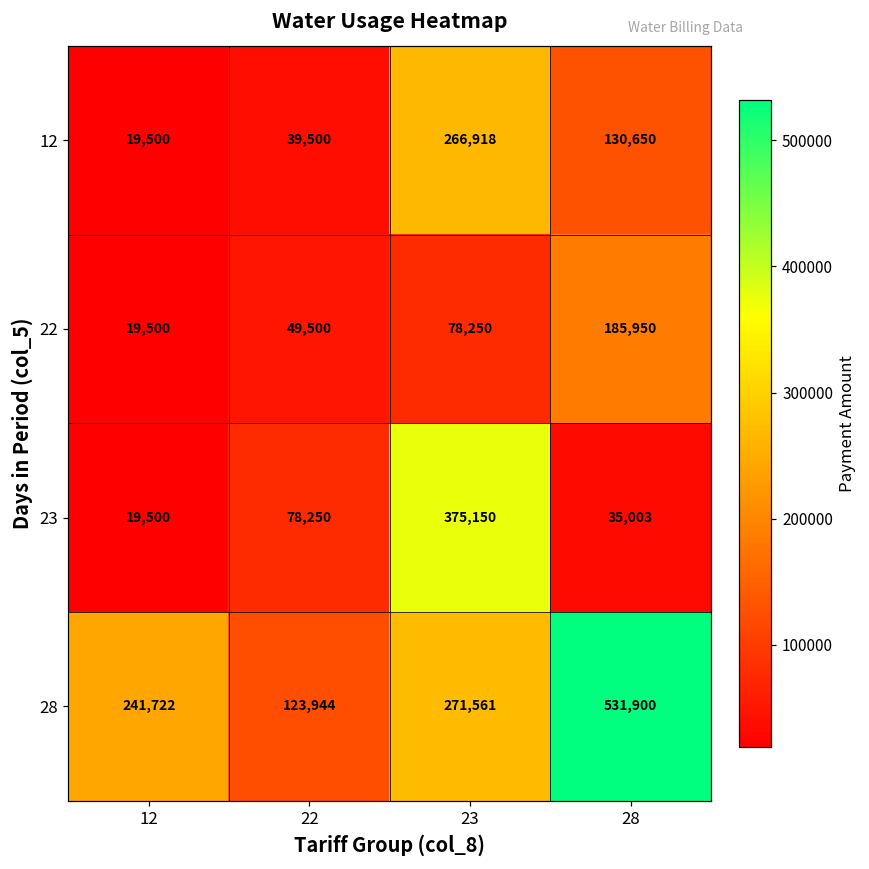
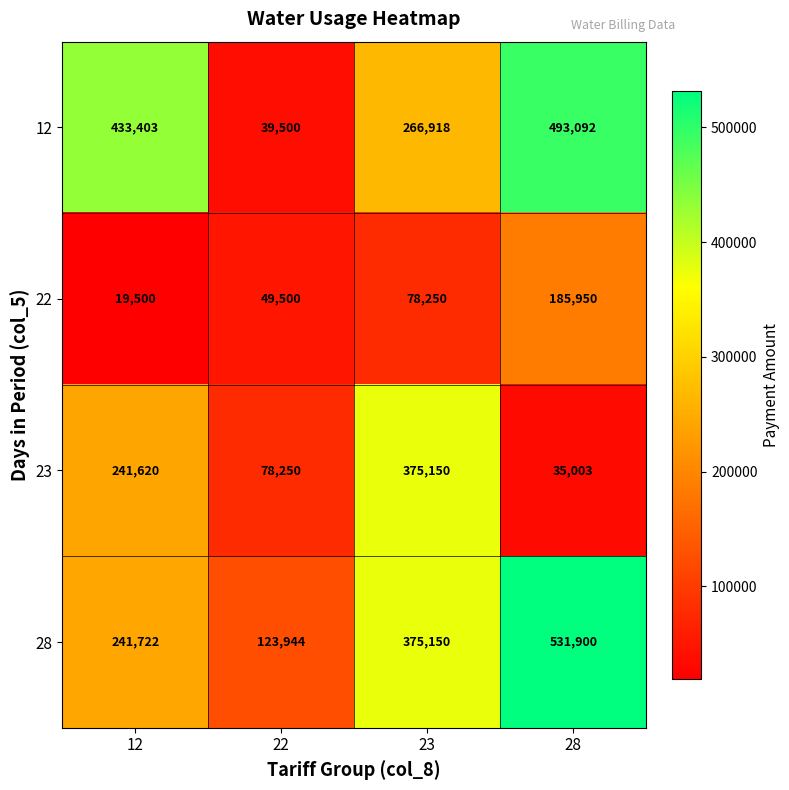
12, 12: 19,500 -> 433,403
12, 28: 130,650 -> 493,092
23, 12: 19,500 -> 241,620
28, 23: 271,561 -> 375,150
